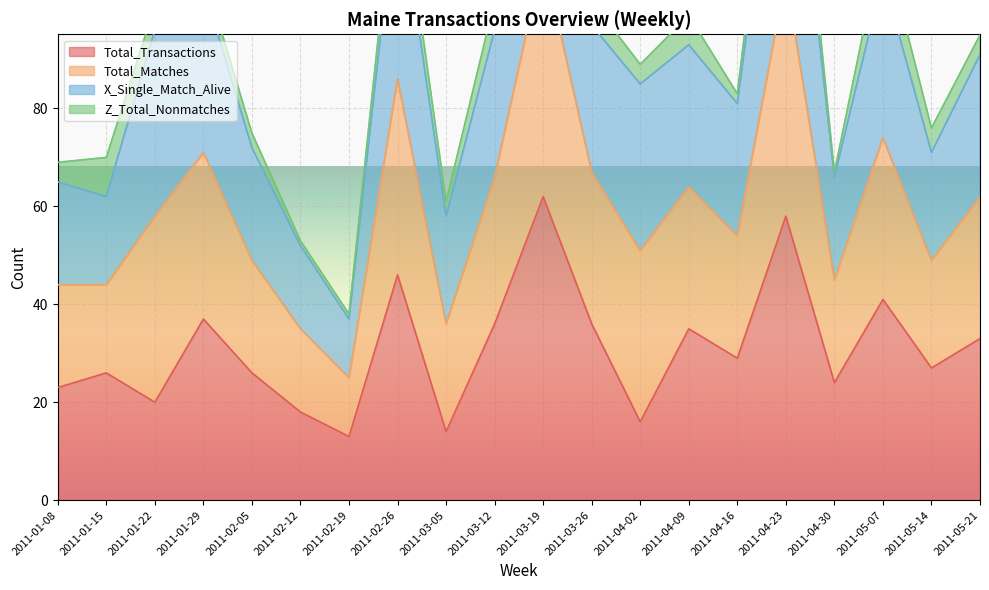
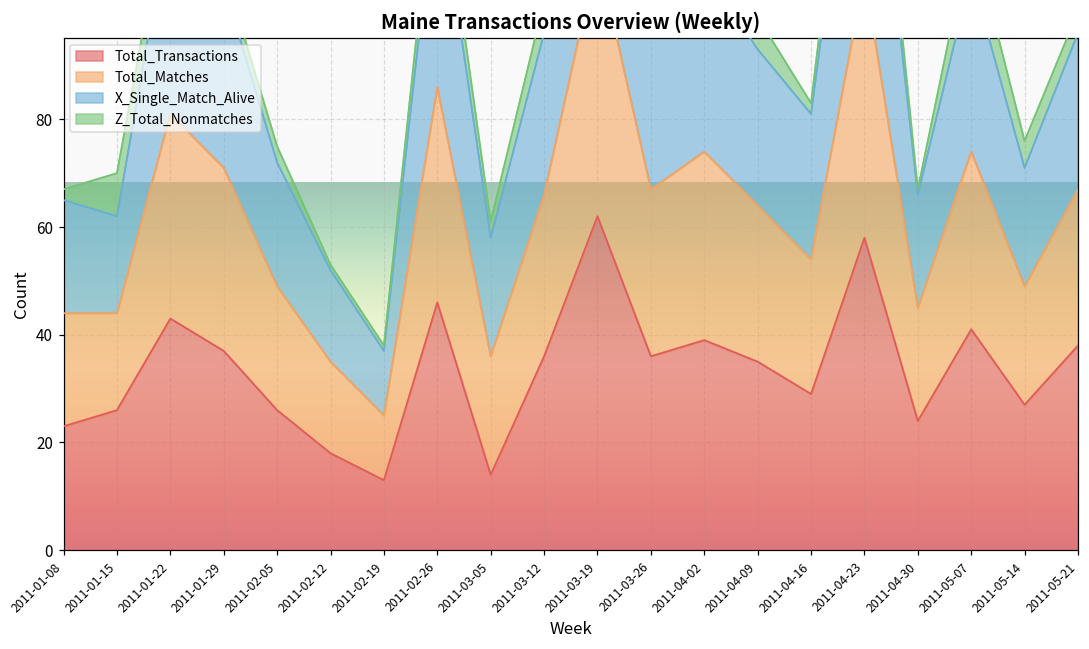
Z_Total_Nonmatches, 2011-01-08: 4 -> 2
Total_Transactions, 2011-01-22: 20 -> 43
Total_Transactions, 2011-04-02: 16 -> 39
Total_Transactions, 2011-05-21: 33 -> 38
